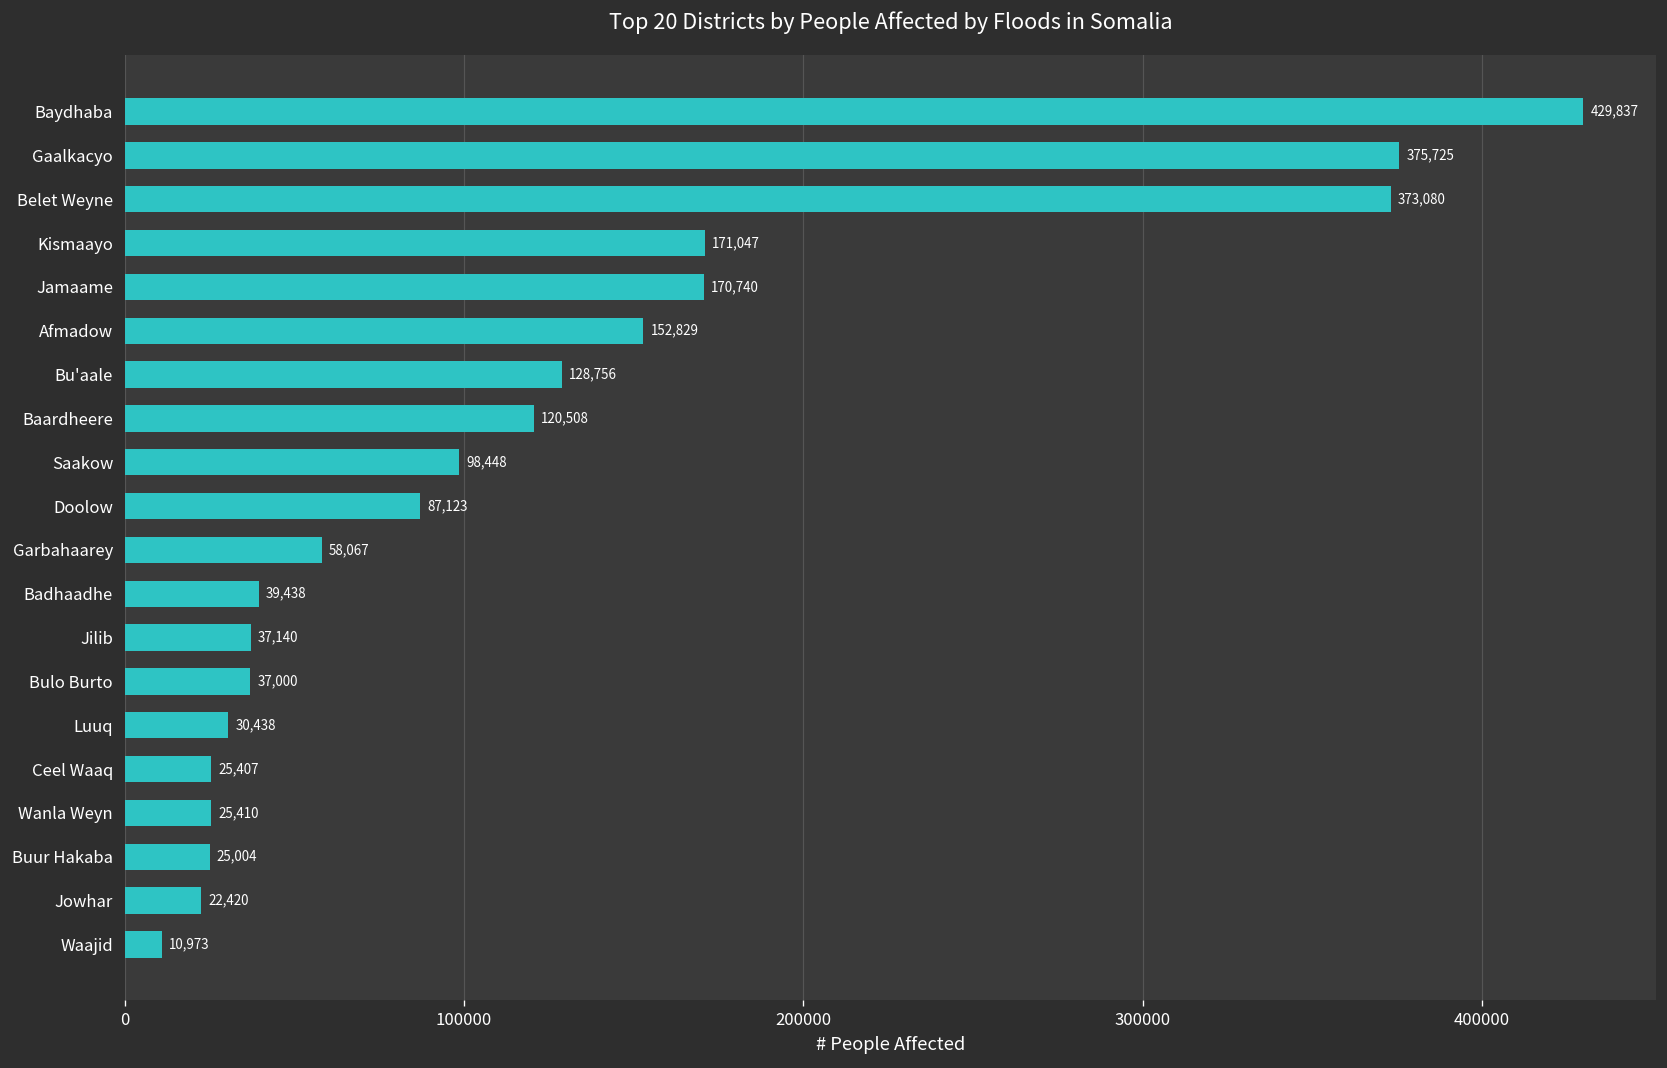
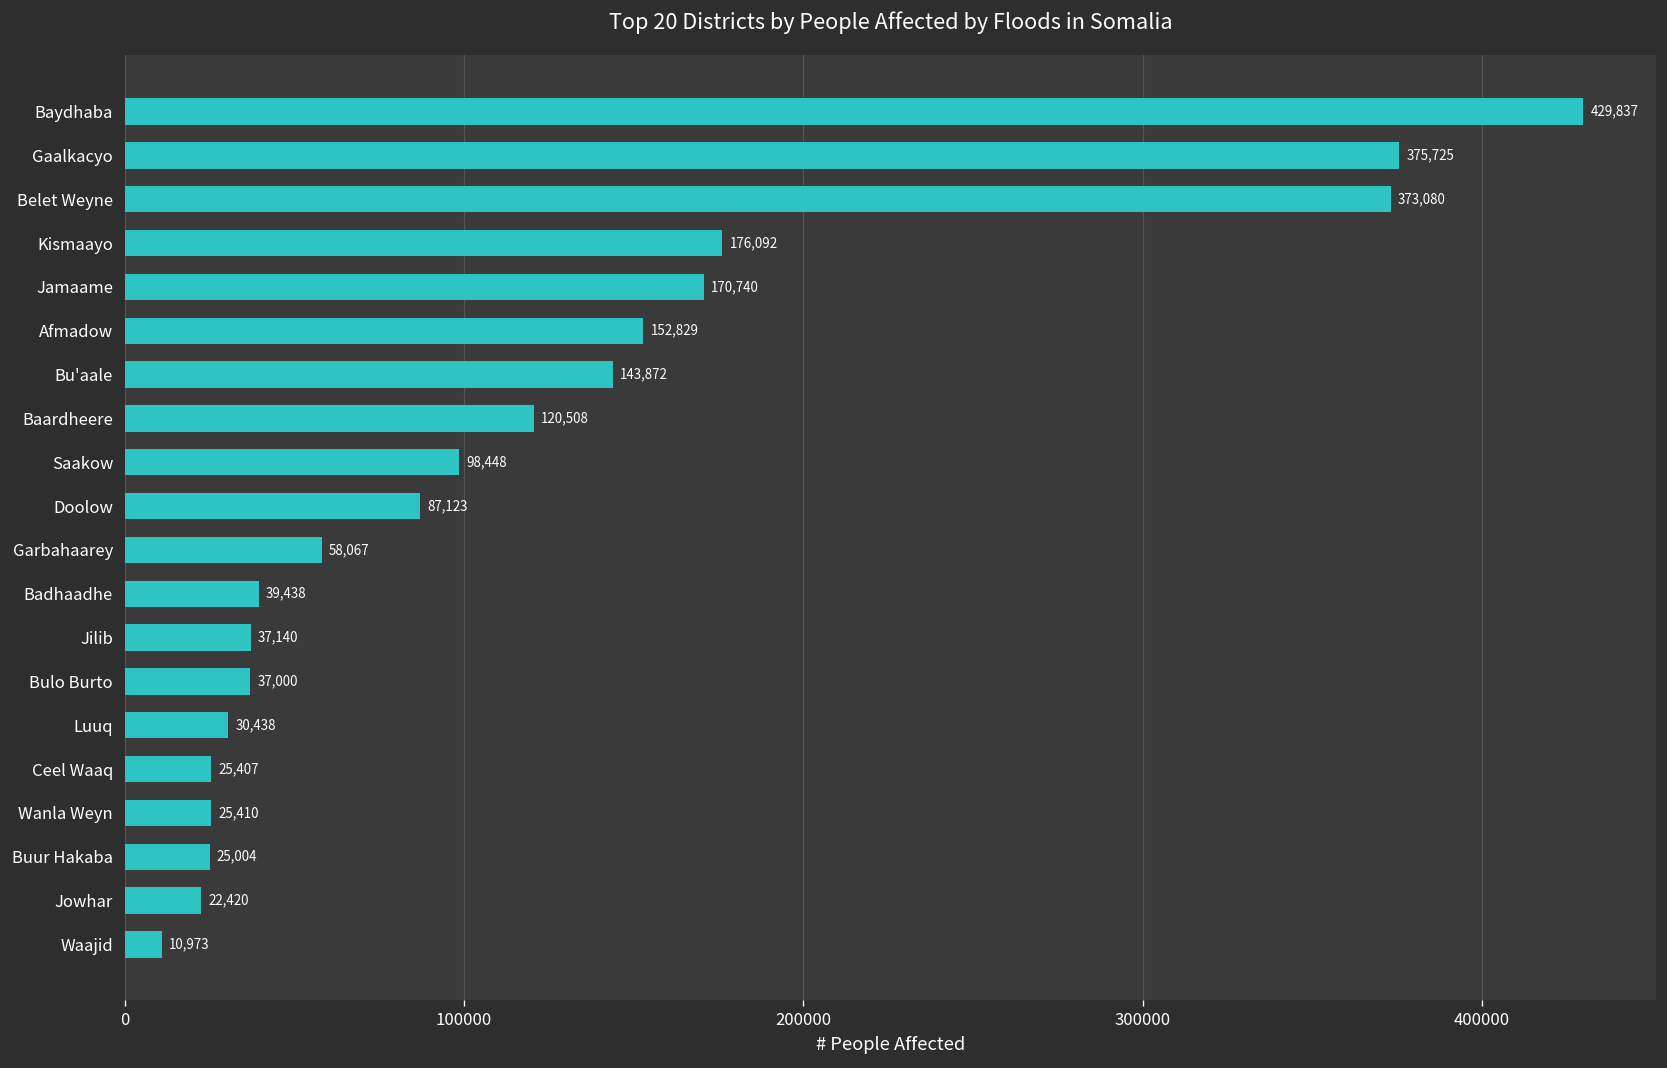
Kismaayo: 171,047 -> 176,092
Bu'aale: 128,756 -> 143,872
